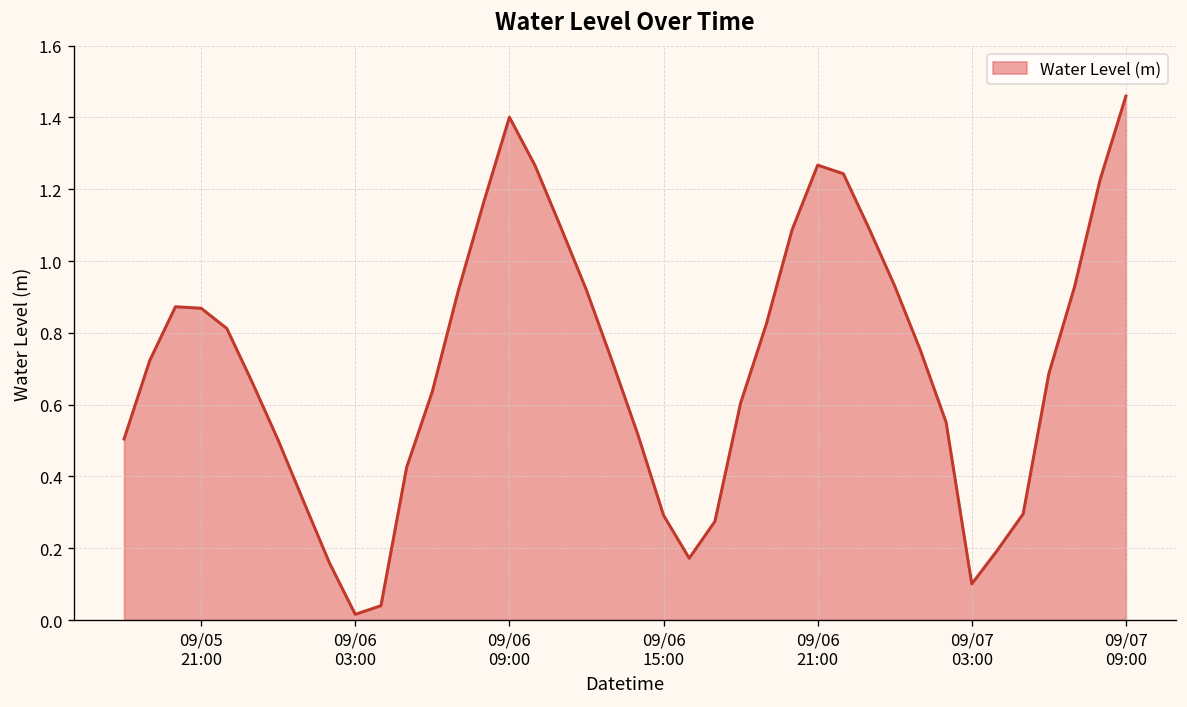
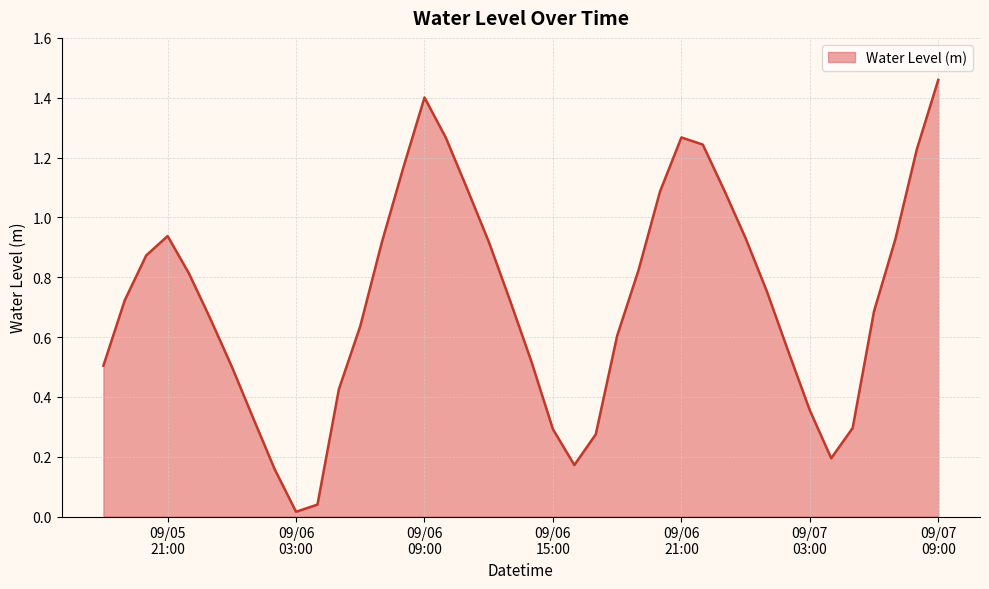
09/05 21:00: 0.87 -> 0.94
09/07 03:00: 0.10 -> 0.36
